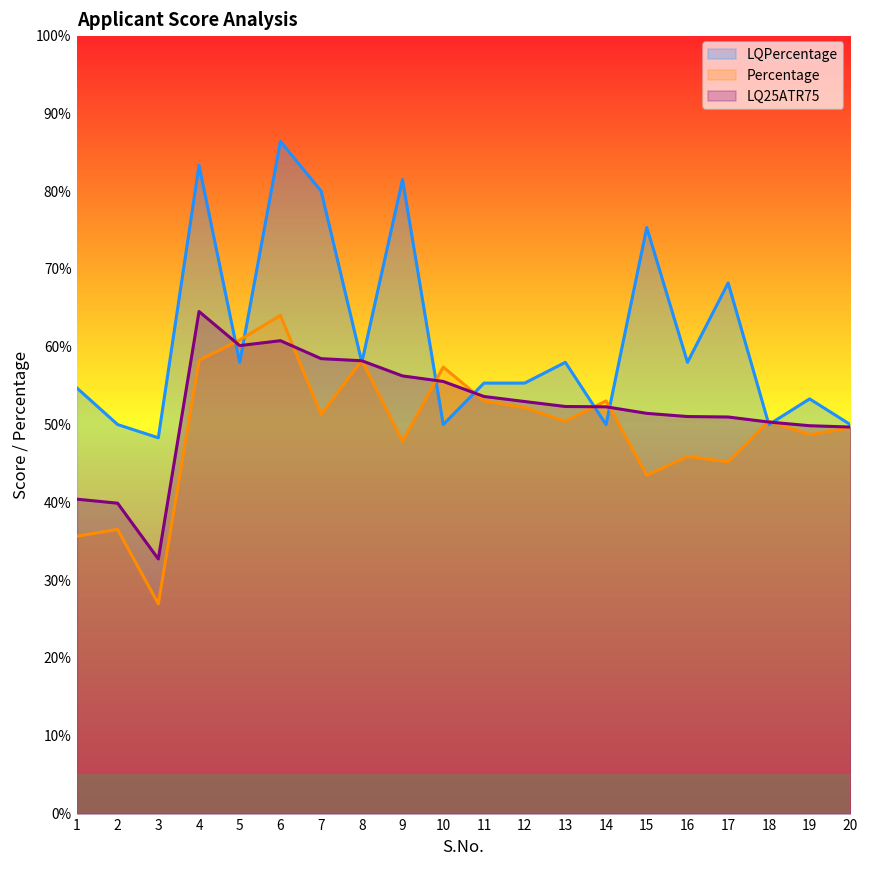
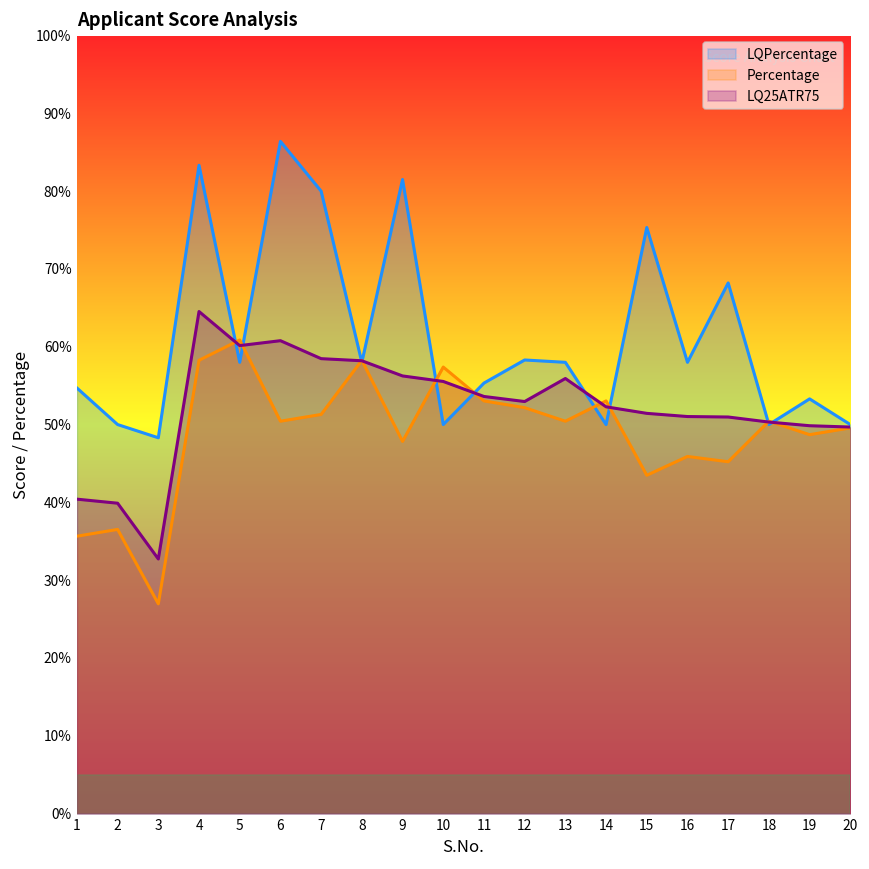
Percentage, 6: 64% -> 50%
LQPercentage, 12: 55% -> 58%
LQ25ATR75, 13: 52% -> 56%
